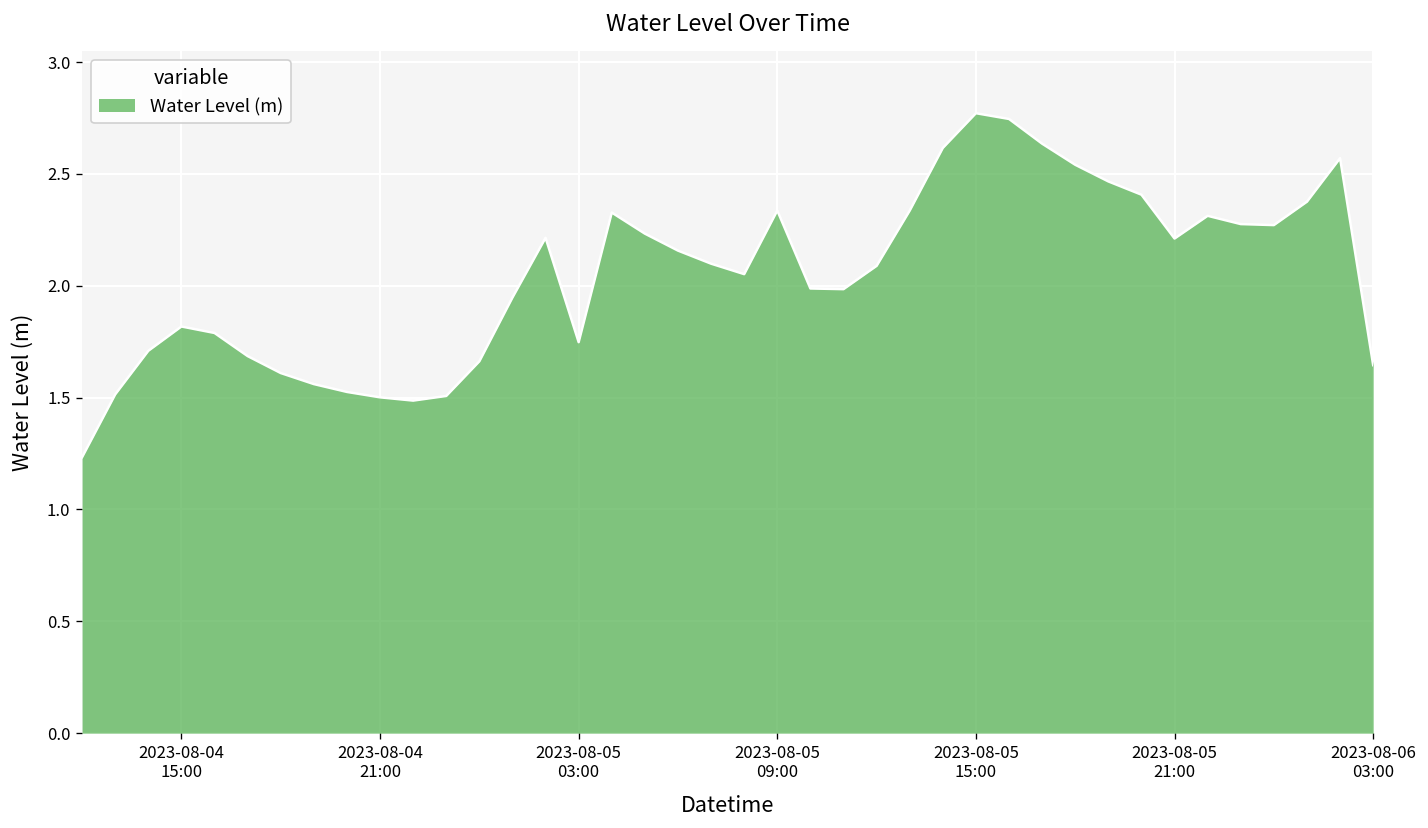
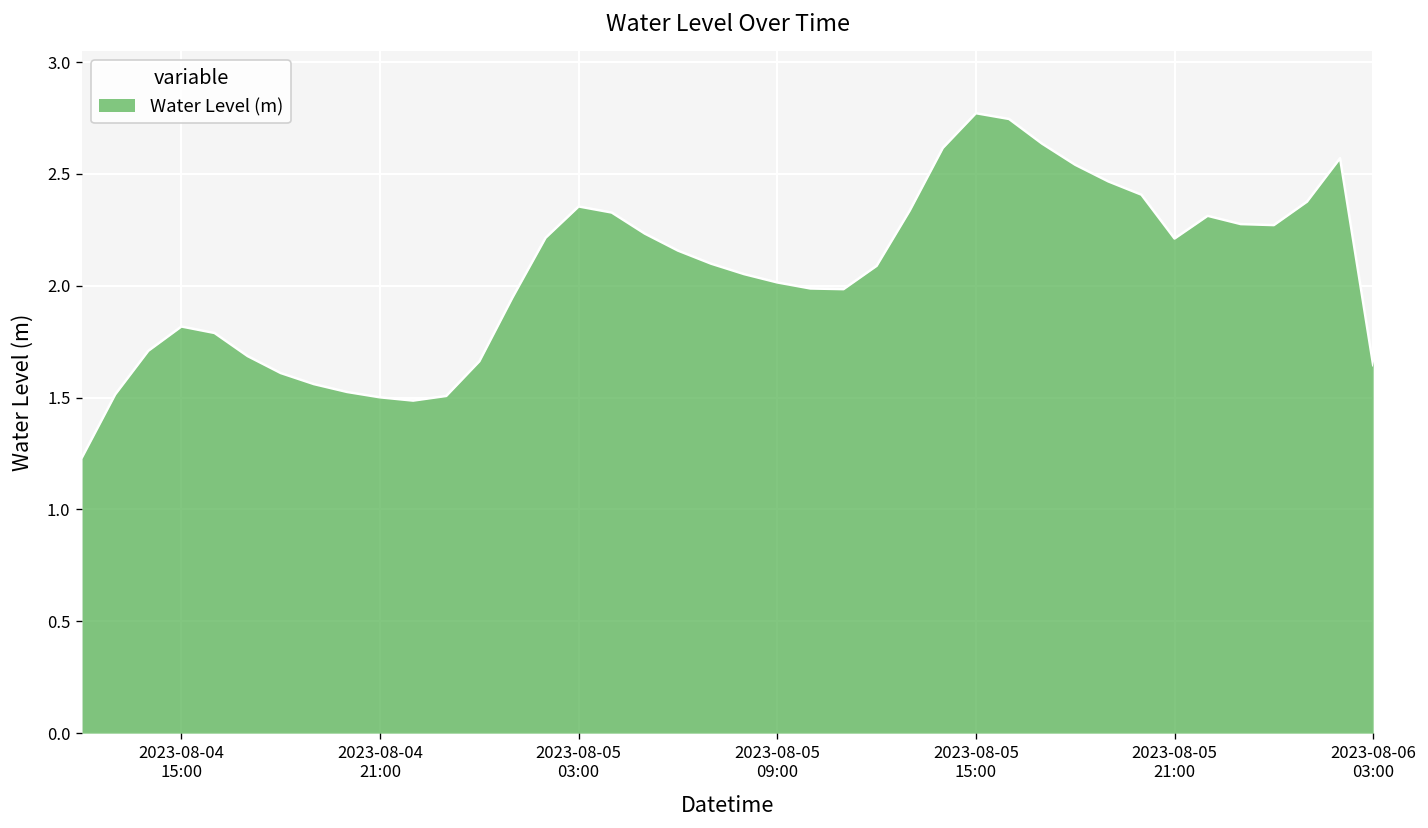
2023-08-05 03:00: 1.75 -> 2.35
2023-08-05 09:00: 2.34 -> 2.02
